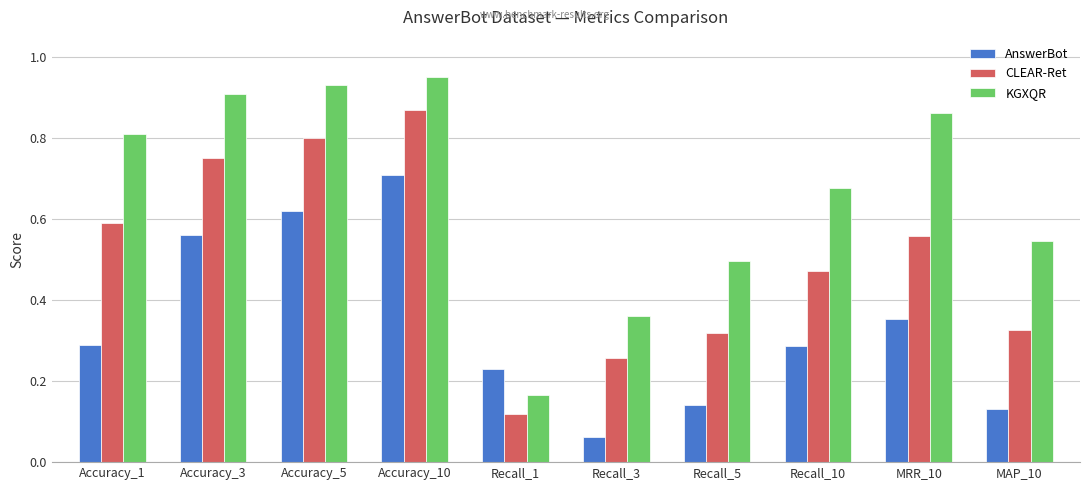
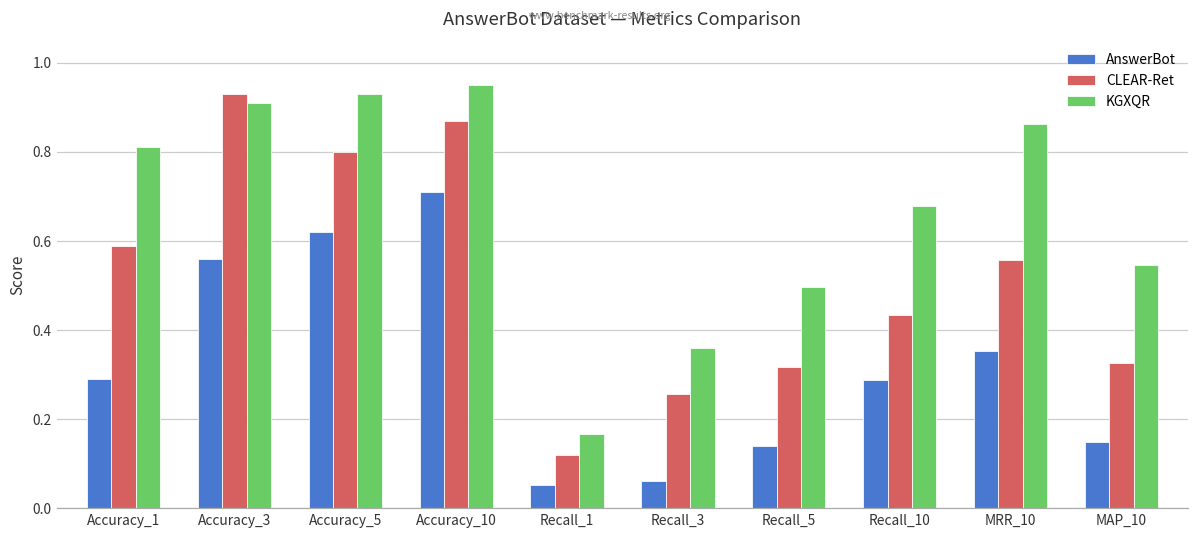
CLEAR-Ret, Accuracy_3: 0.75 -> 0.93
AnswerBot, Recall_1: 0.23 -> 0.05
CLEAR-Ret, Recall_10: 0.47 -> 0.44
AnswerBot, MAP_10: 0.13 -> 0.15
